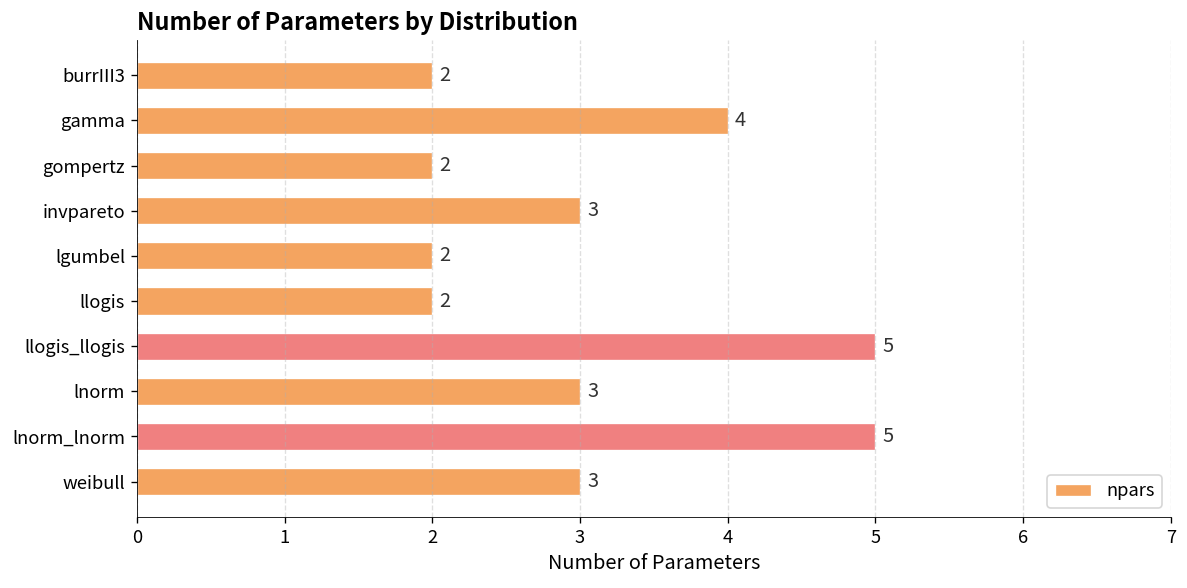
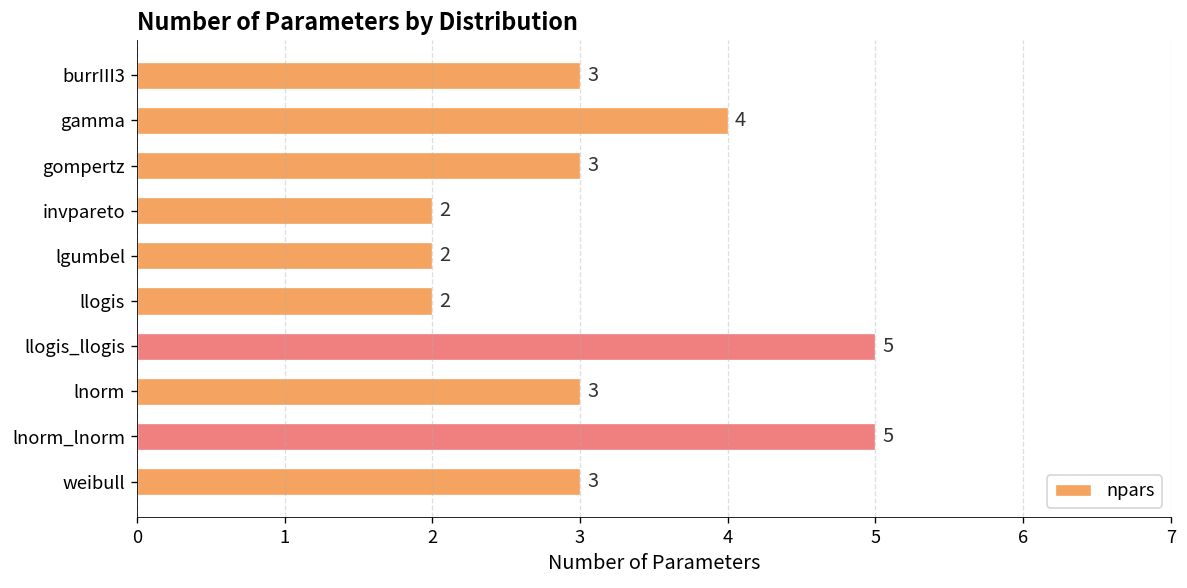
burrIII3: 2 -> 3
gompertz: 2 -> 3
invpareto: 3 -> 2
